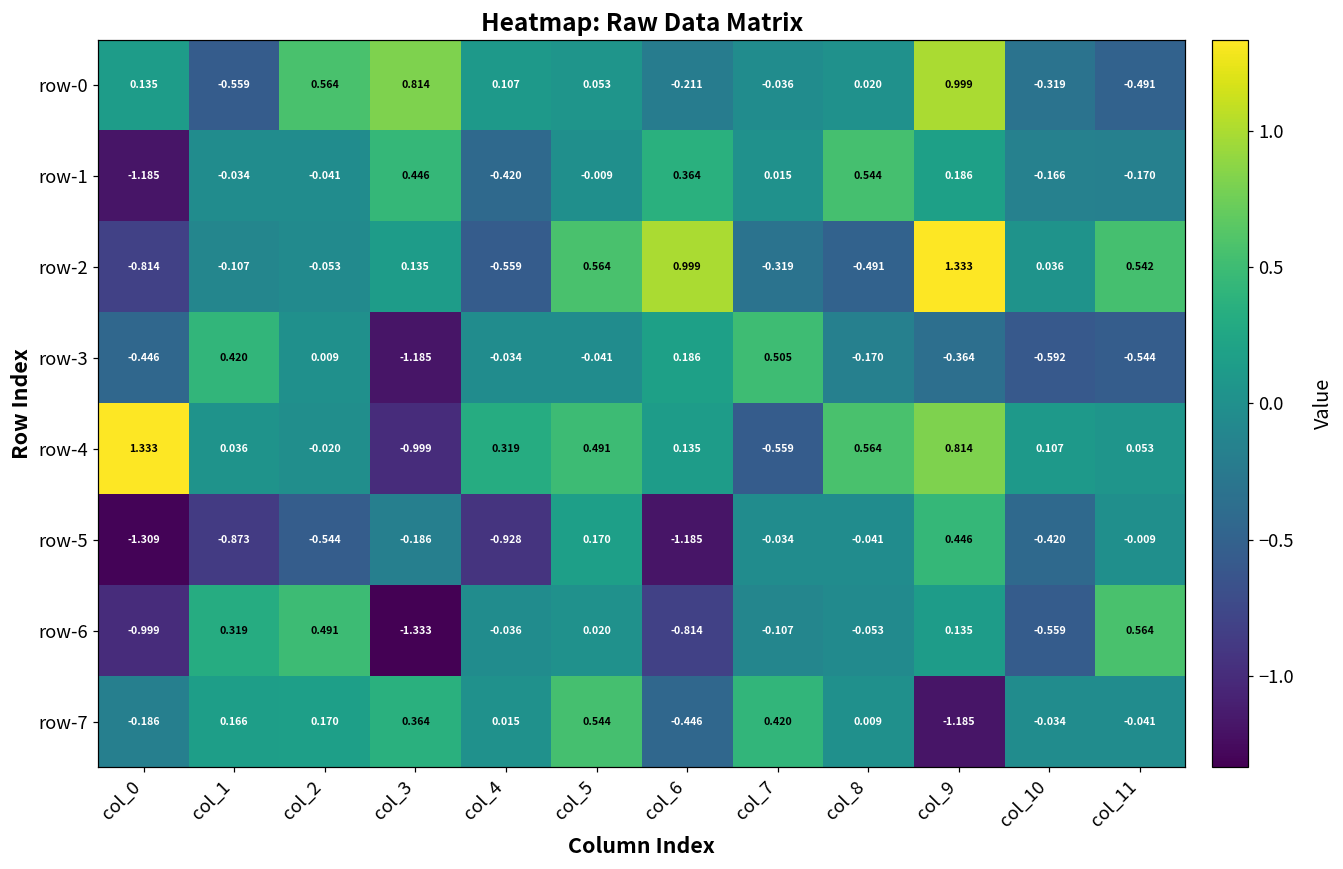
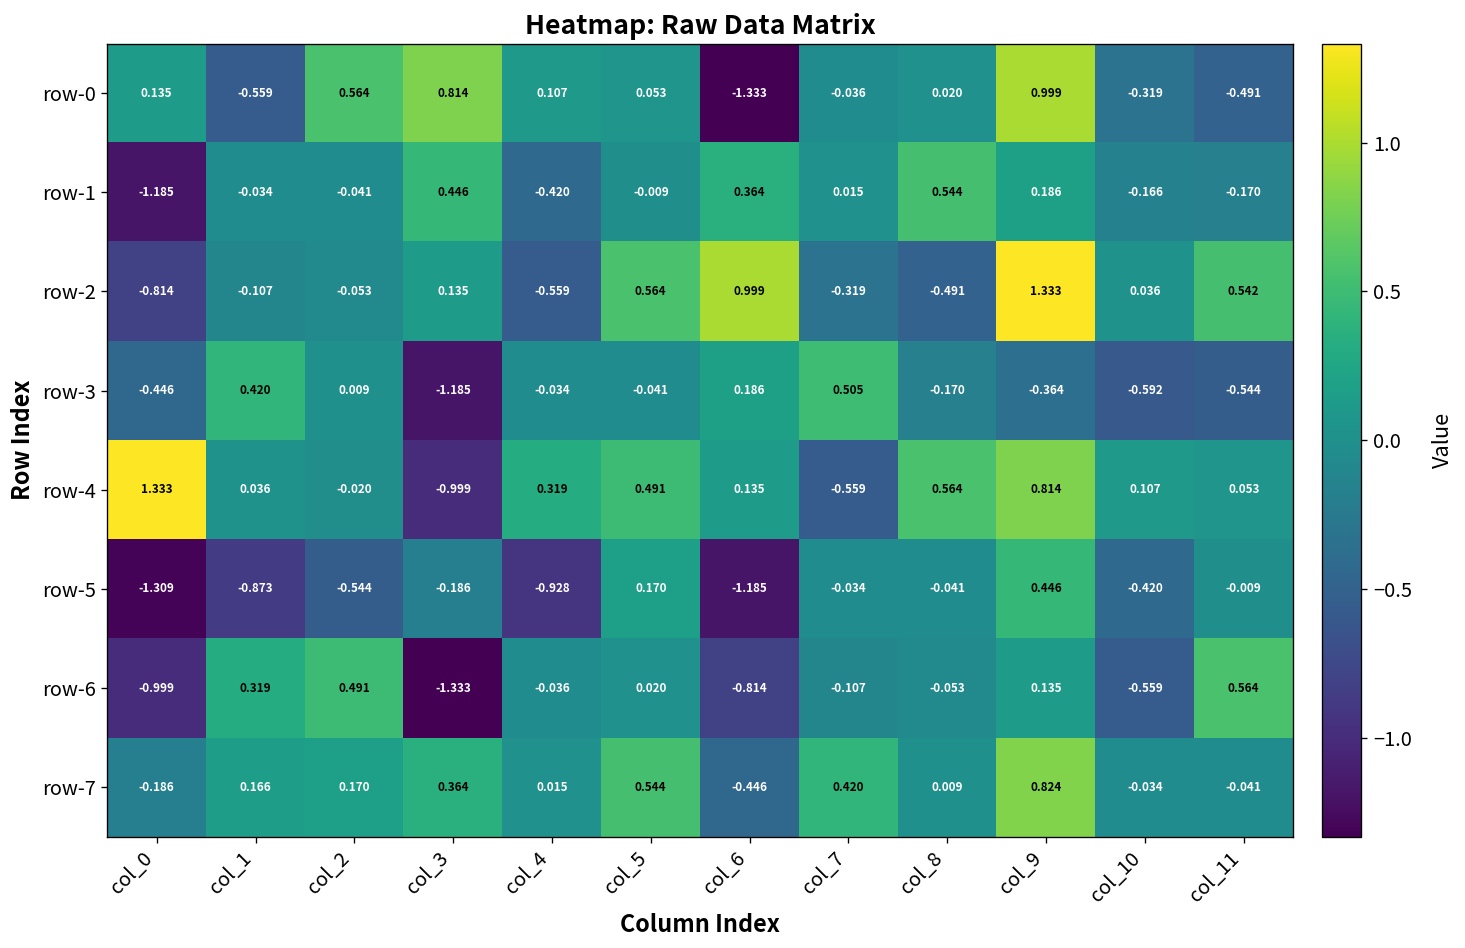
row-0, col_6: -0.211 -> -1.333
row-7, col_9: -1.185 -> 0.824
